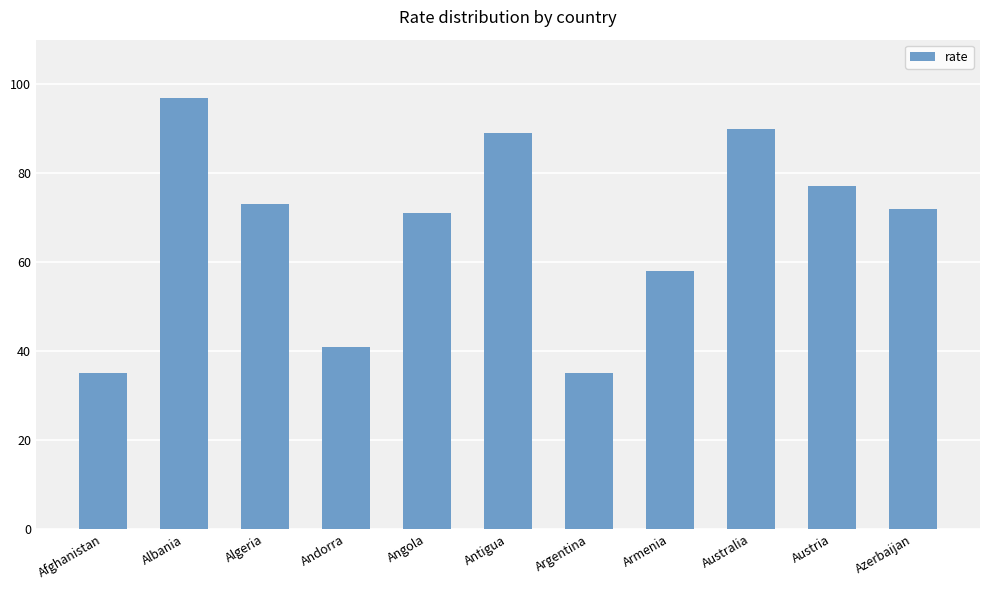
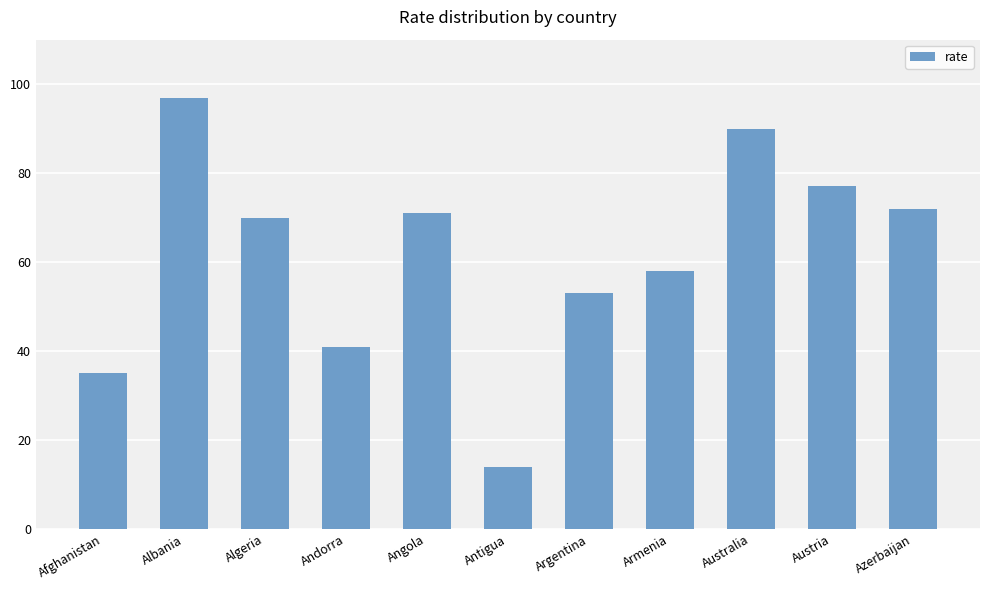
Algeria: 73 -> 70
Antigua: 89 -> 14
Argentina: 35 -> 53
